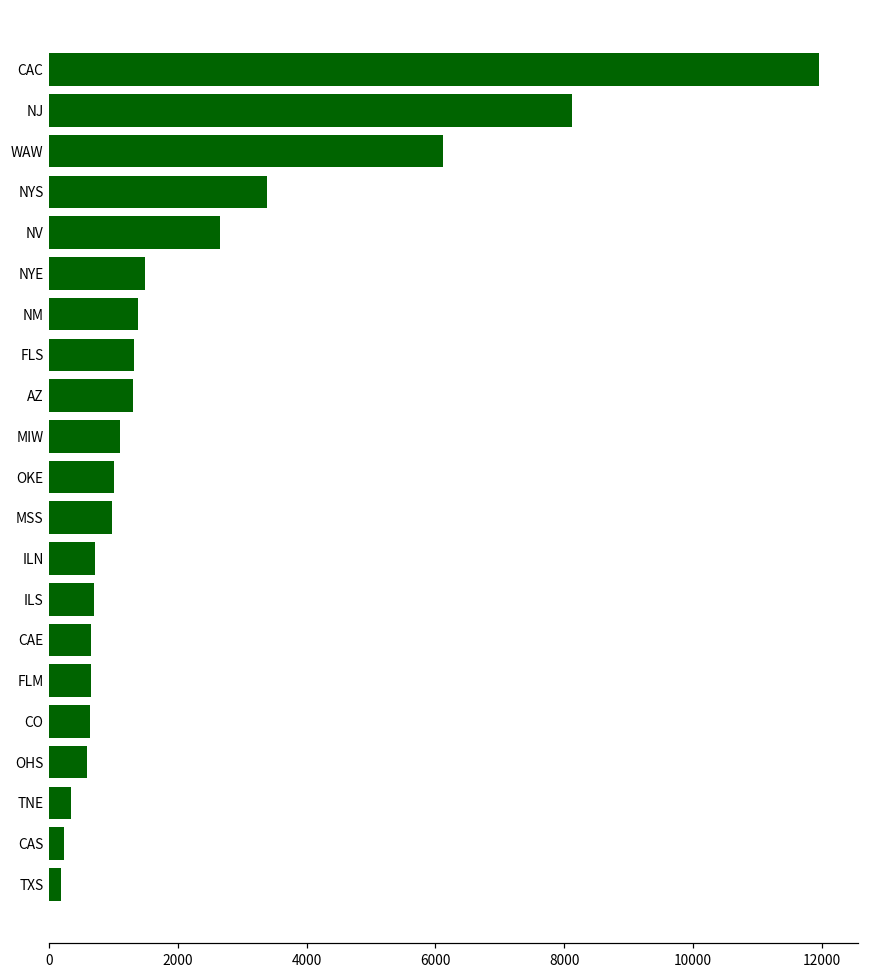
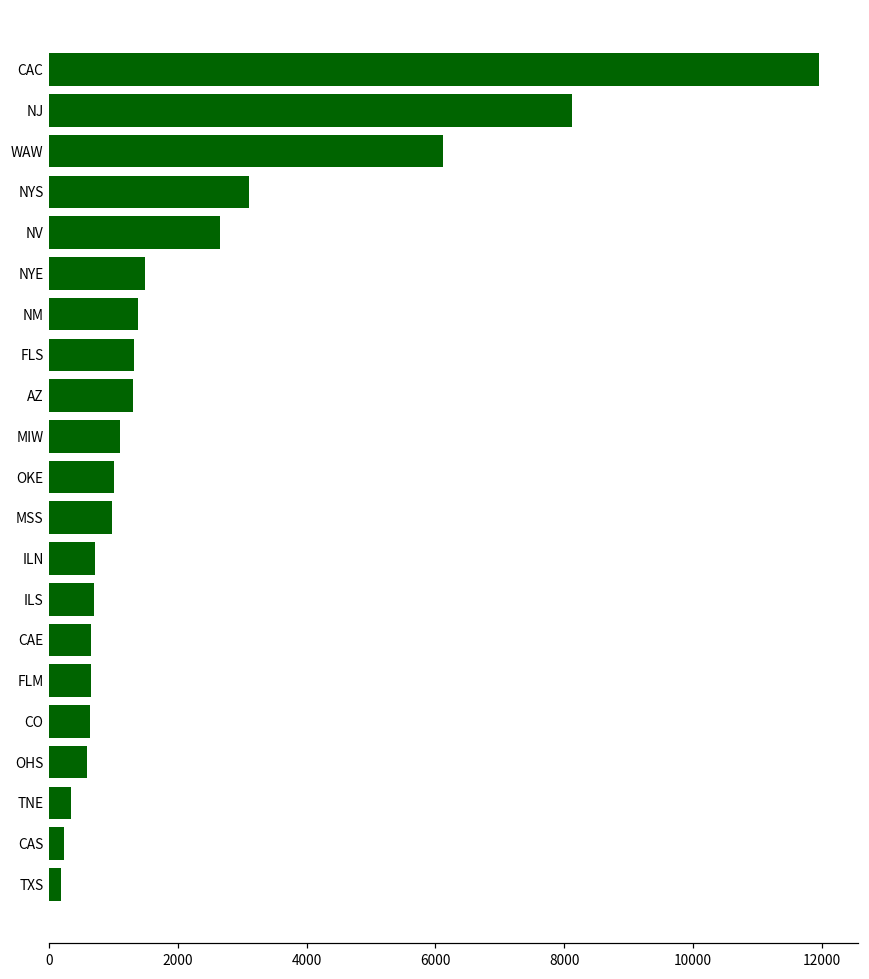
NYS: 3400 -> 3100
